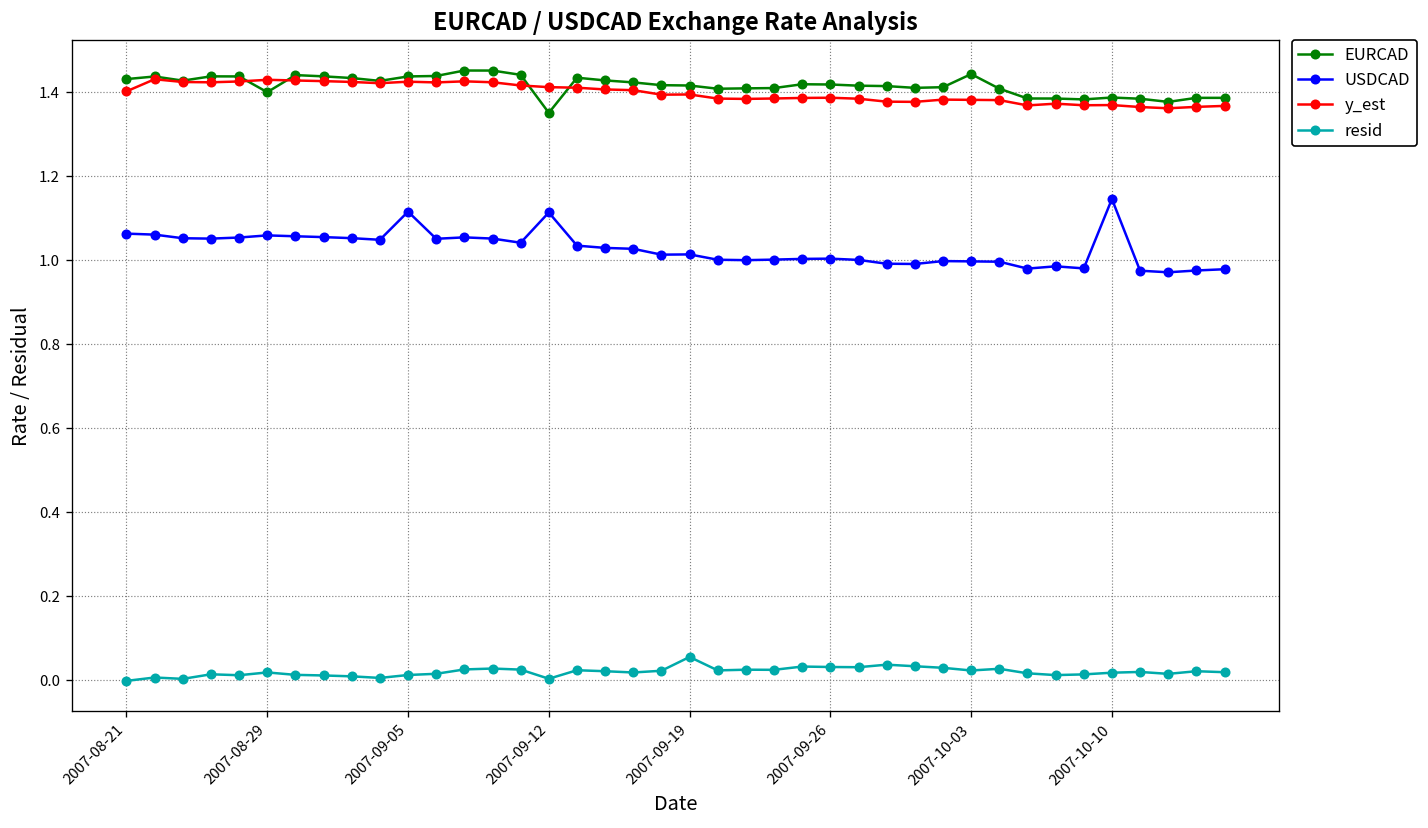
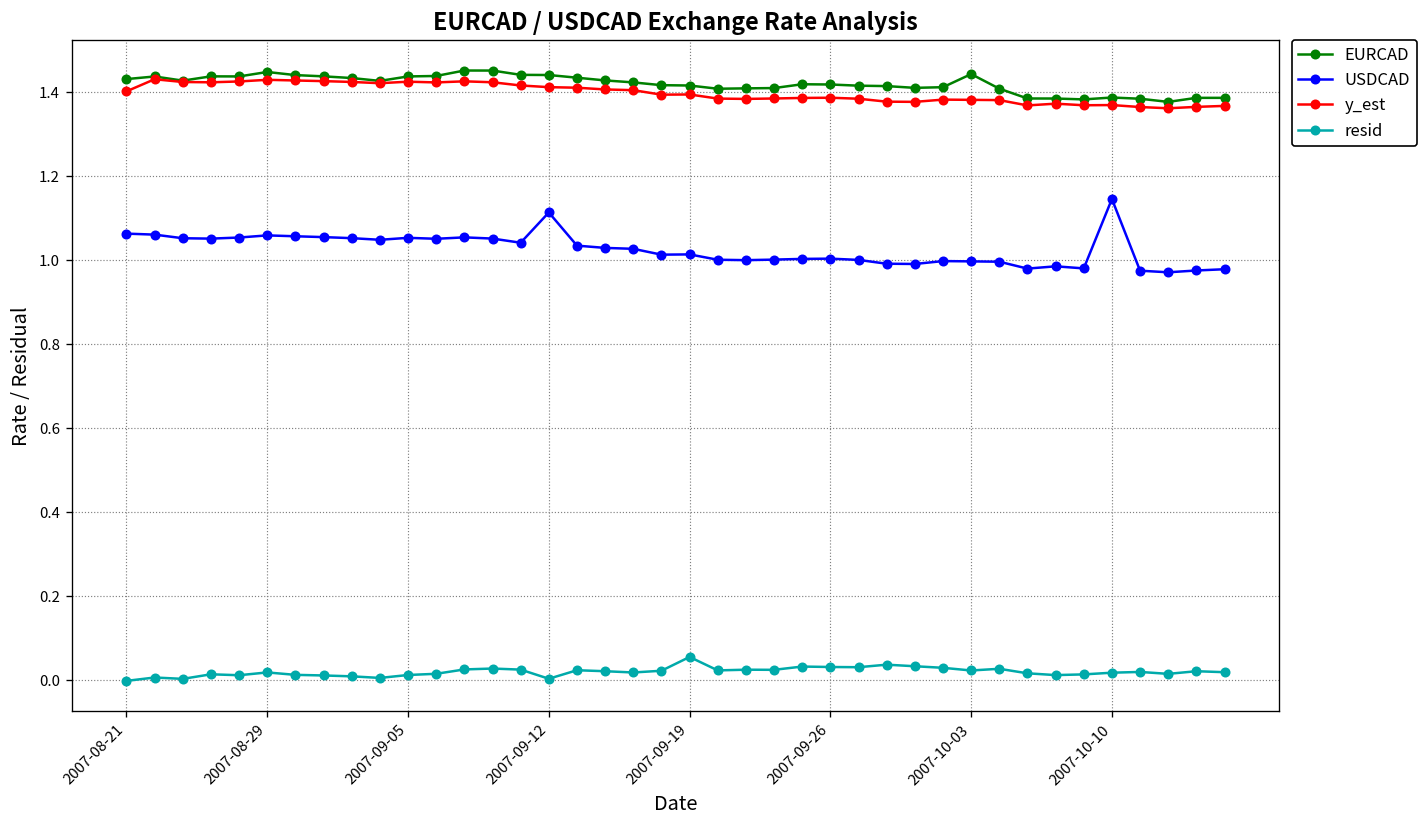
EURCAD, 2007-08-29: 1.40 -> 1.45
USDCAD, 2007-09-05: 1.12 -> 1.05
EURCAD, 2007-09-12: 1.35 -> 1.44
